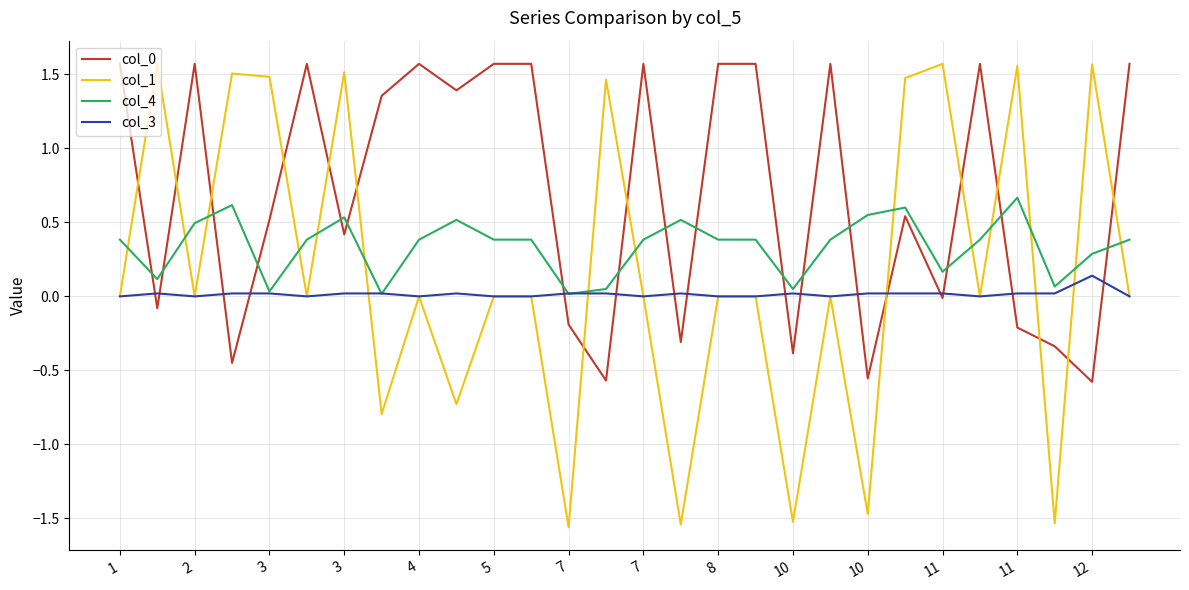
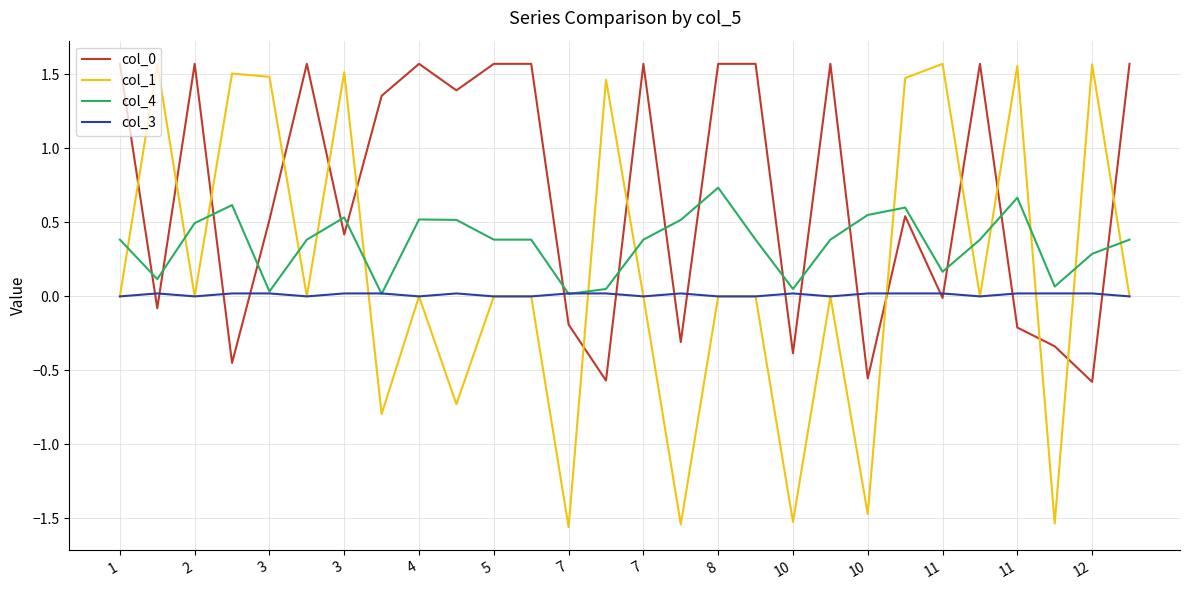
col_4, 4: 0.38 -> 0.52
col_4, 8: 0.38 -> 0.73
col_3, 12: 0.14 -> 0.02
